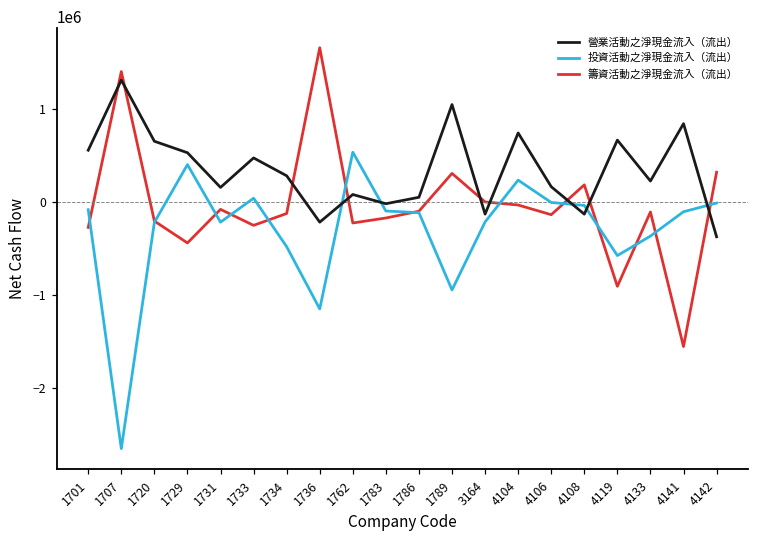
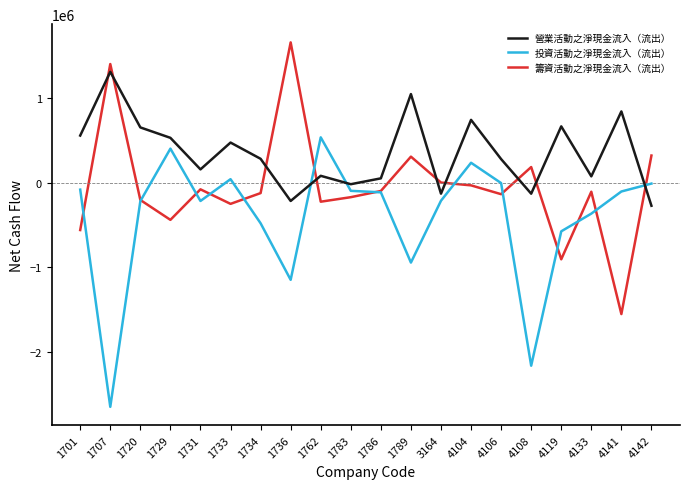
籌資活動之淨現金流入（流出）, 1701: -300000 -> -600000
營業活動之淨現金流入（流出）, 4106: 200000 -> 300000
投資活動之淨現金流入（流出）, 4108: 0 -> -2200000
營業活動之淨現金流入（流出）, 4133: 200000 -> 100000
營業活動之淨現金流入（流出）, 4142: -400000 -> -300000
